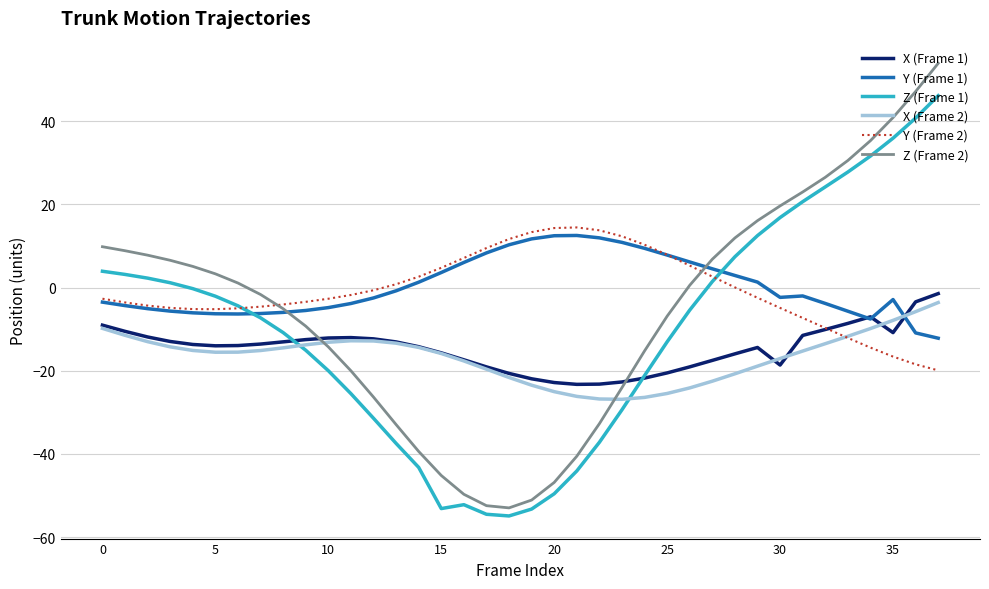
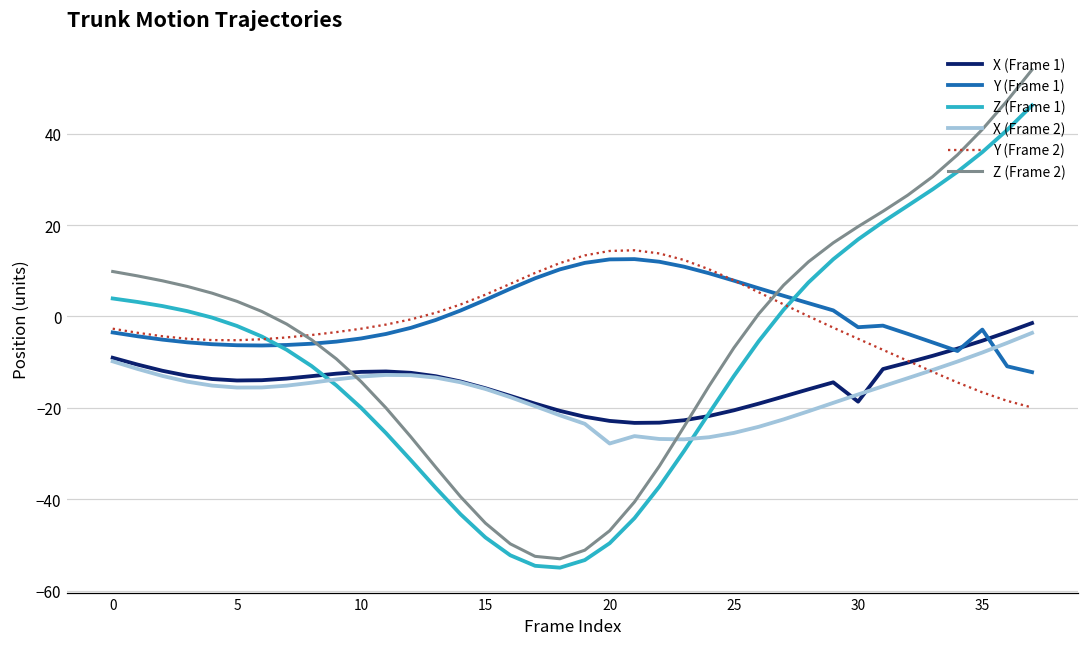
Z (Frame 1), 15: -53 -> -48
X (Frame 2), 20: -25 -> -28
X (Frame 1), 35: -11 -> -5
